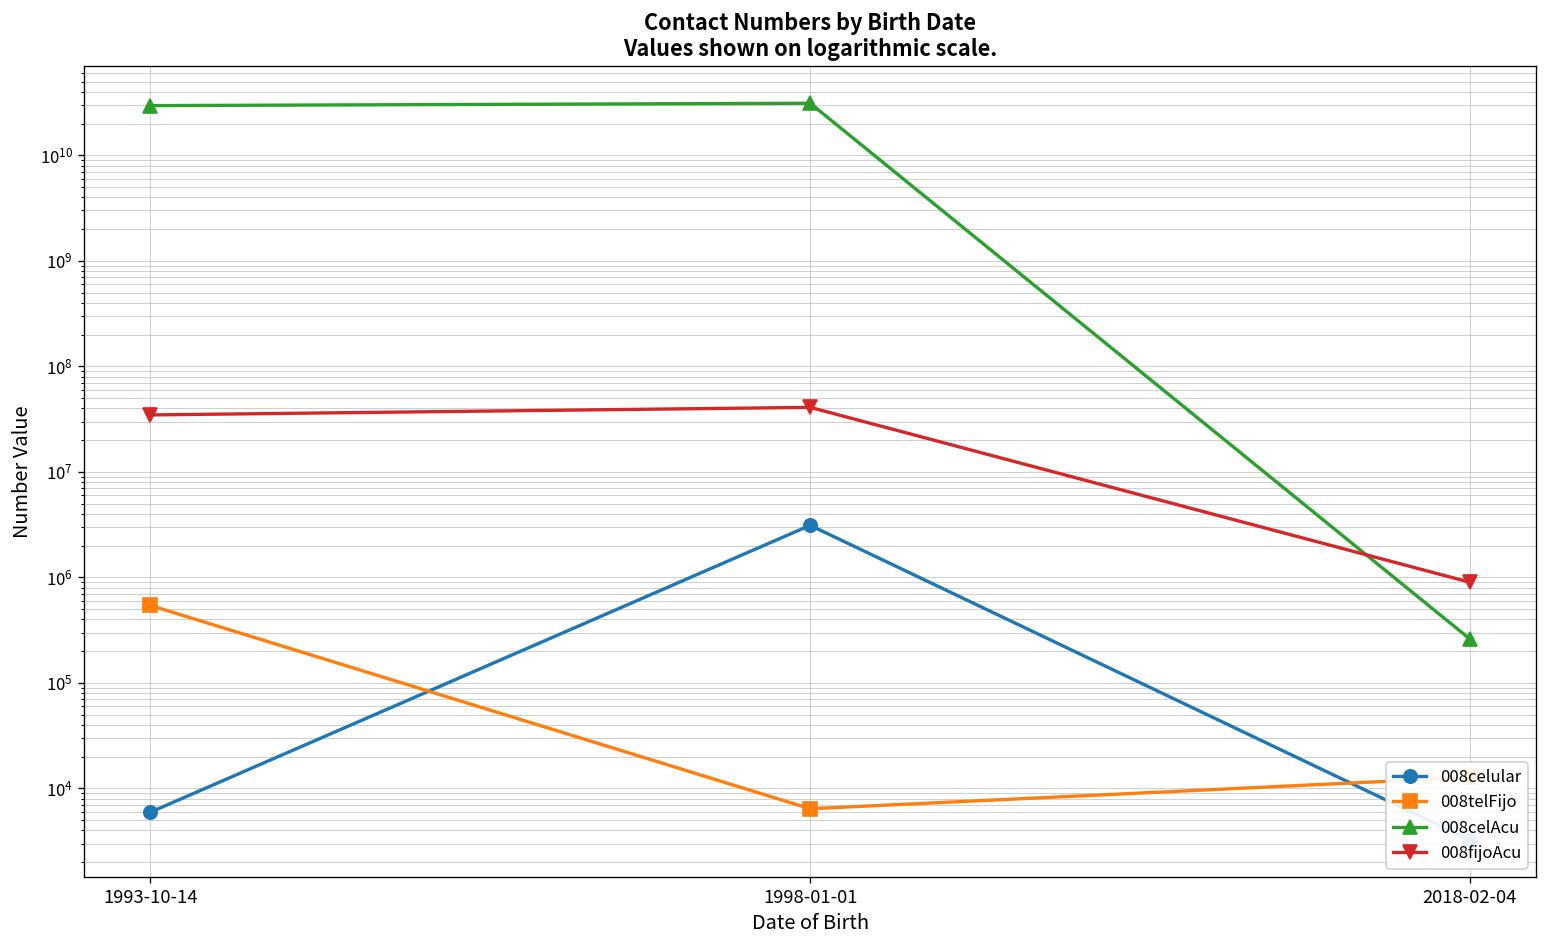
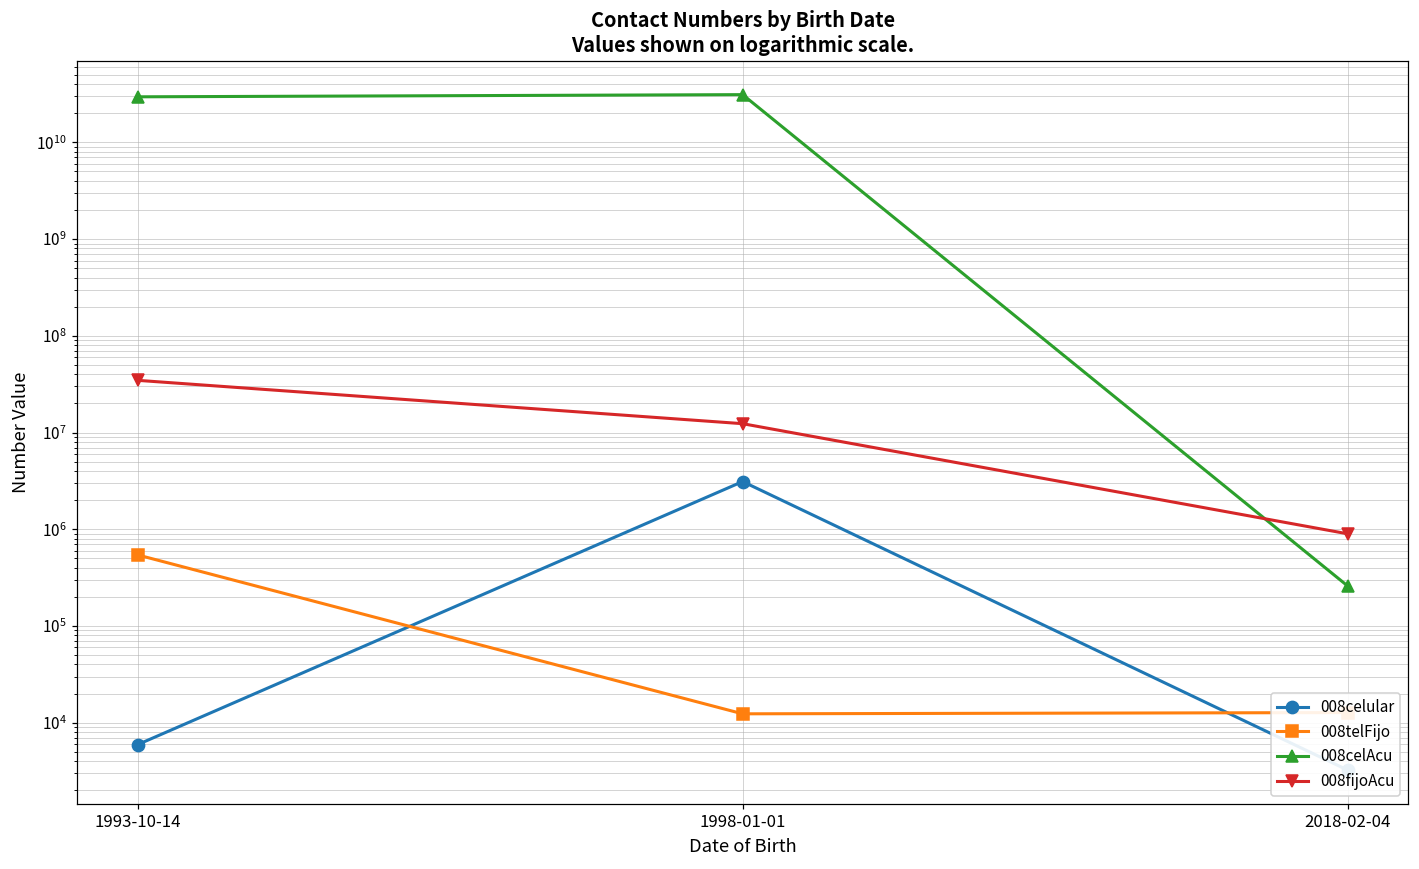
008telFijo, 1998-01-01: 6000 -> 12000
008fijoAcu, 1998-01-01: 40000000 -> 12000000
